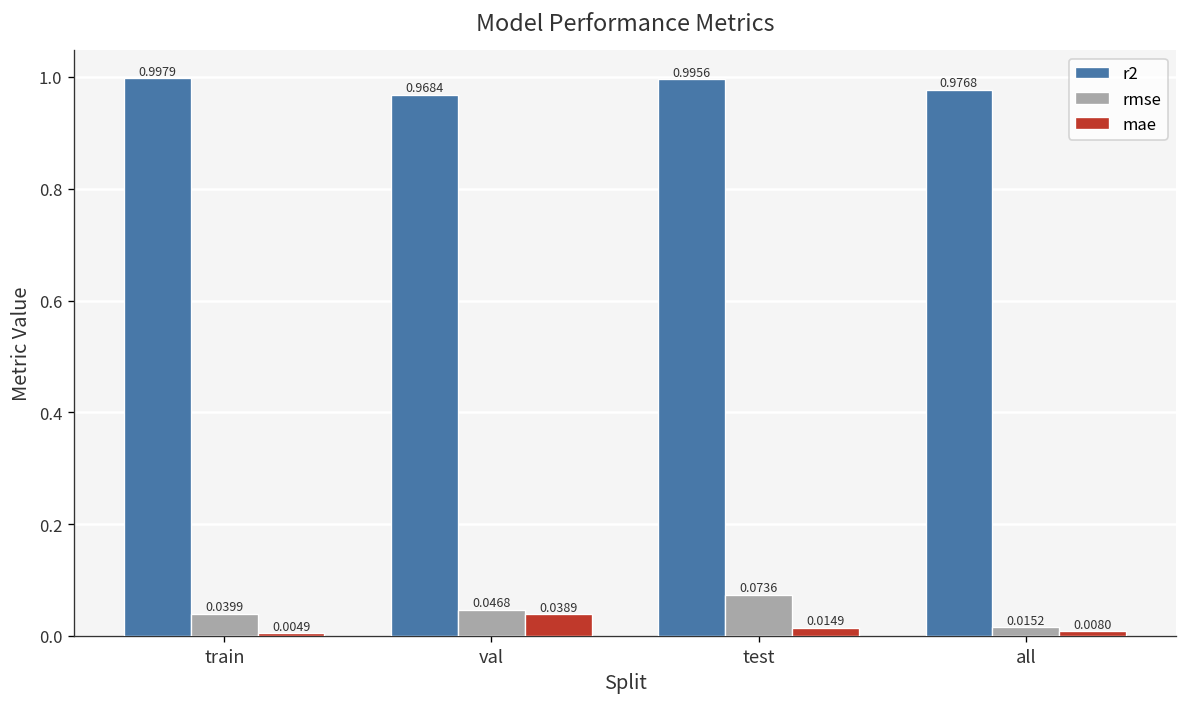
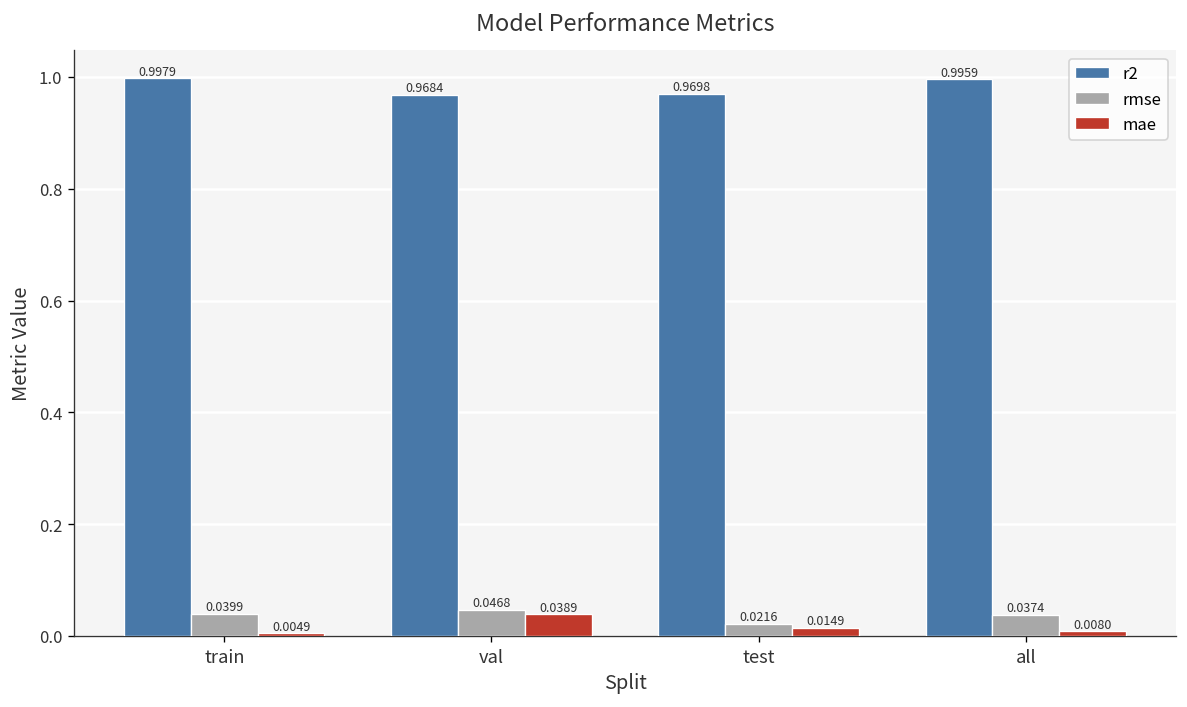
r2, test: 0.9956 -> 0.9698
rmse, test: 0.0736 -> 0.0216
r2, all: 0.9768 -> 0.9959
rmse, all: 0.0152 -> 0.0374
